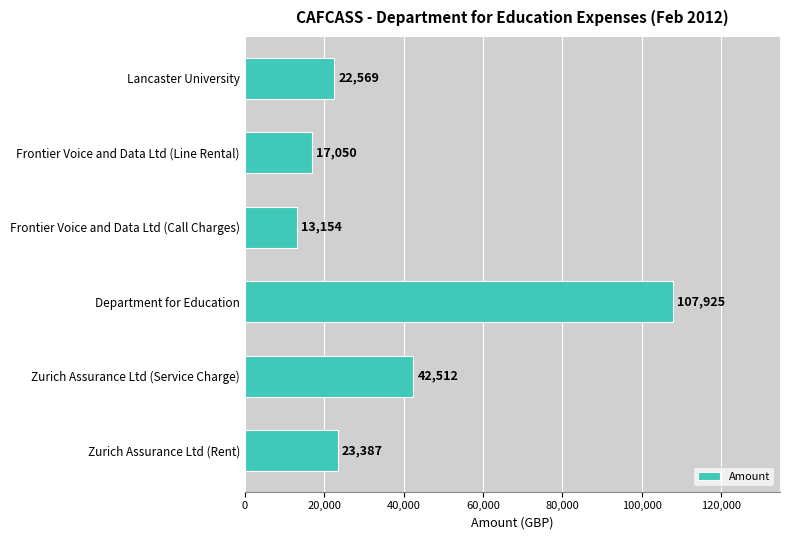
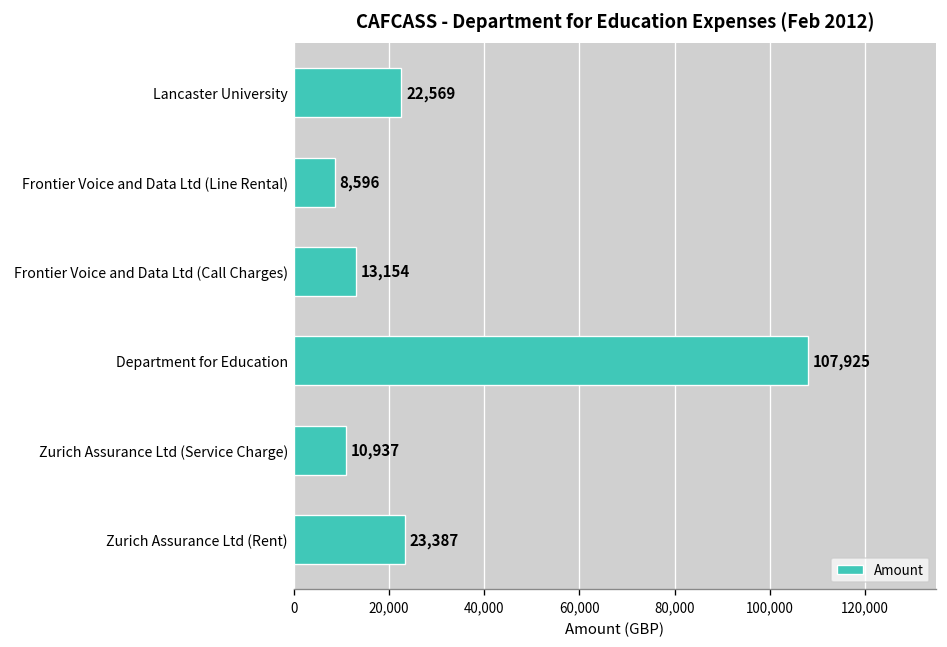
Frontier Voice and Data Ltd (Line Rental): 17,050 -> 8,596
Zurich Assurance Ltd (Service Charge): 42,512 -> 10,937
